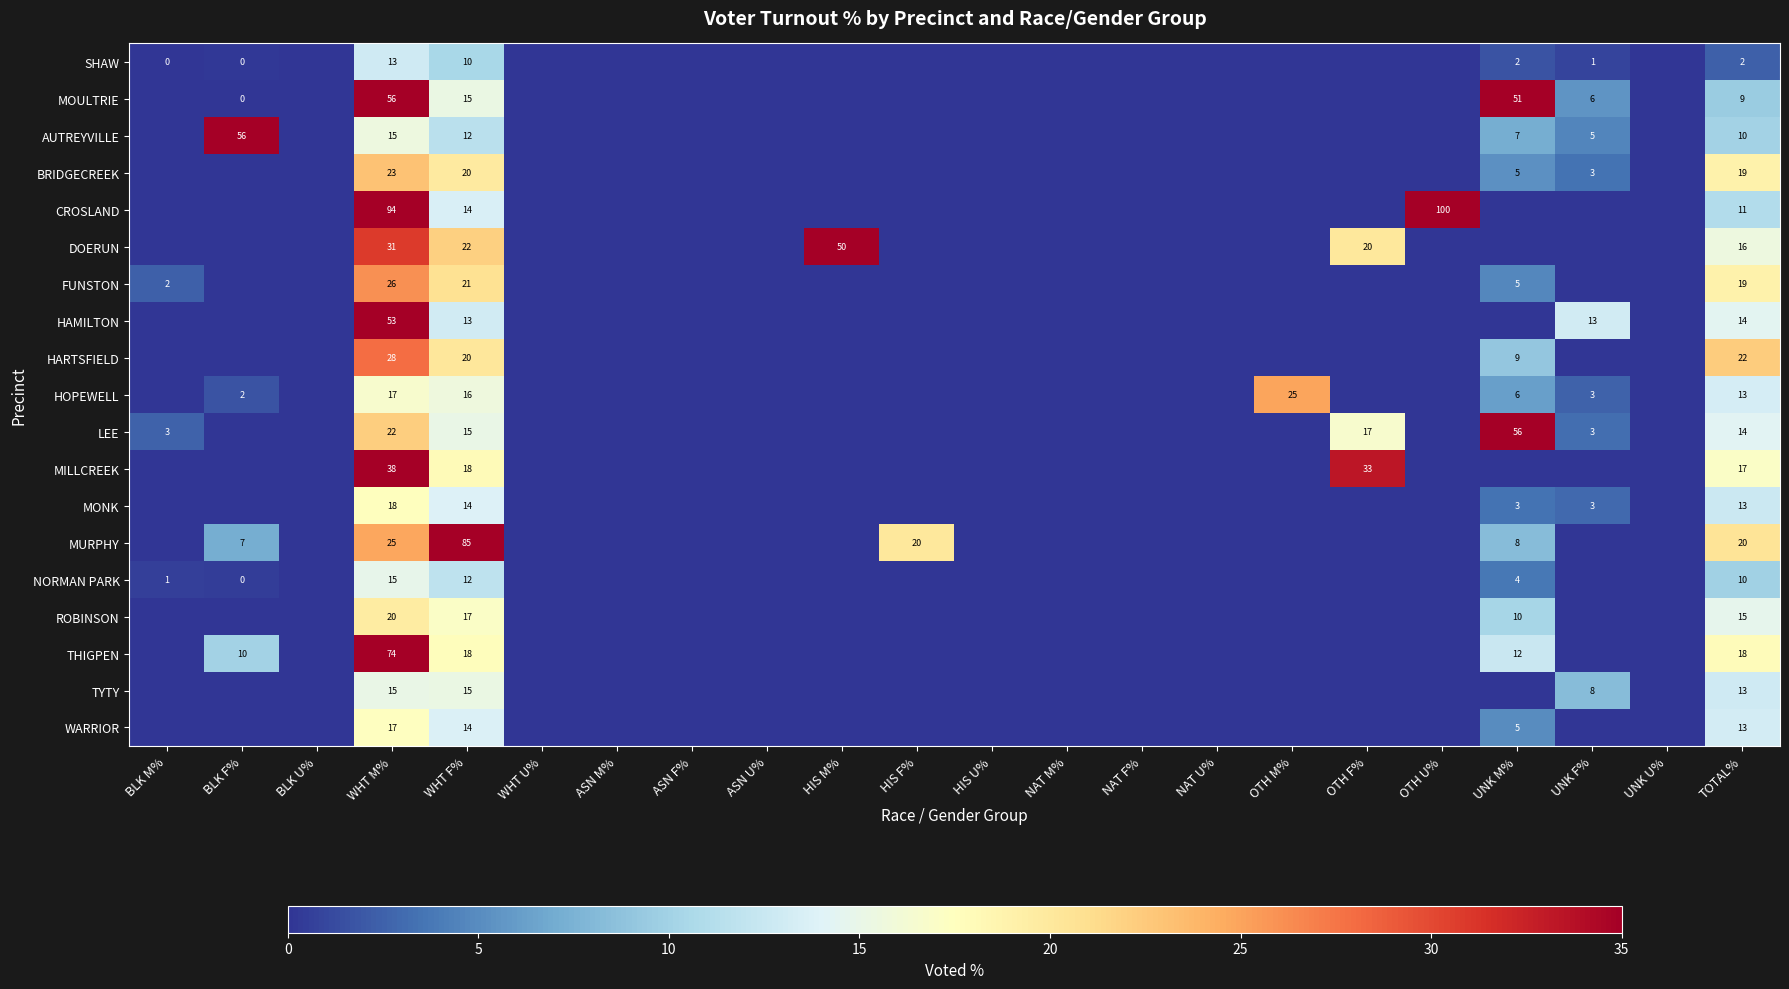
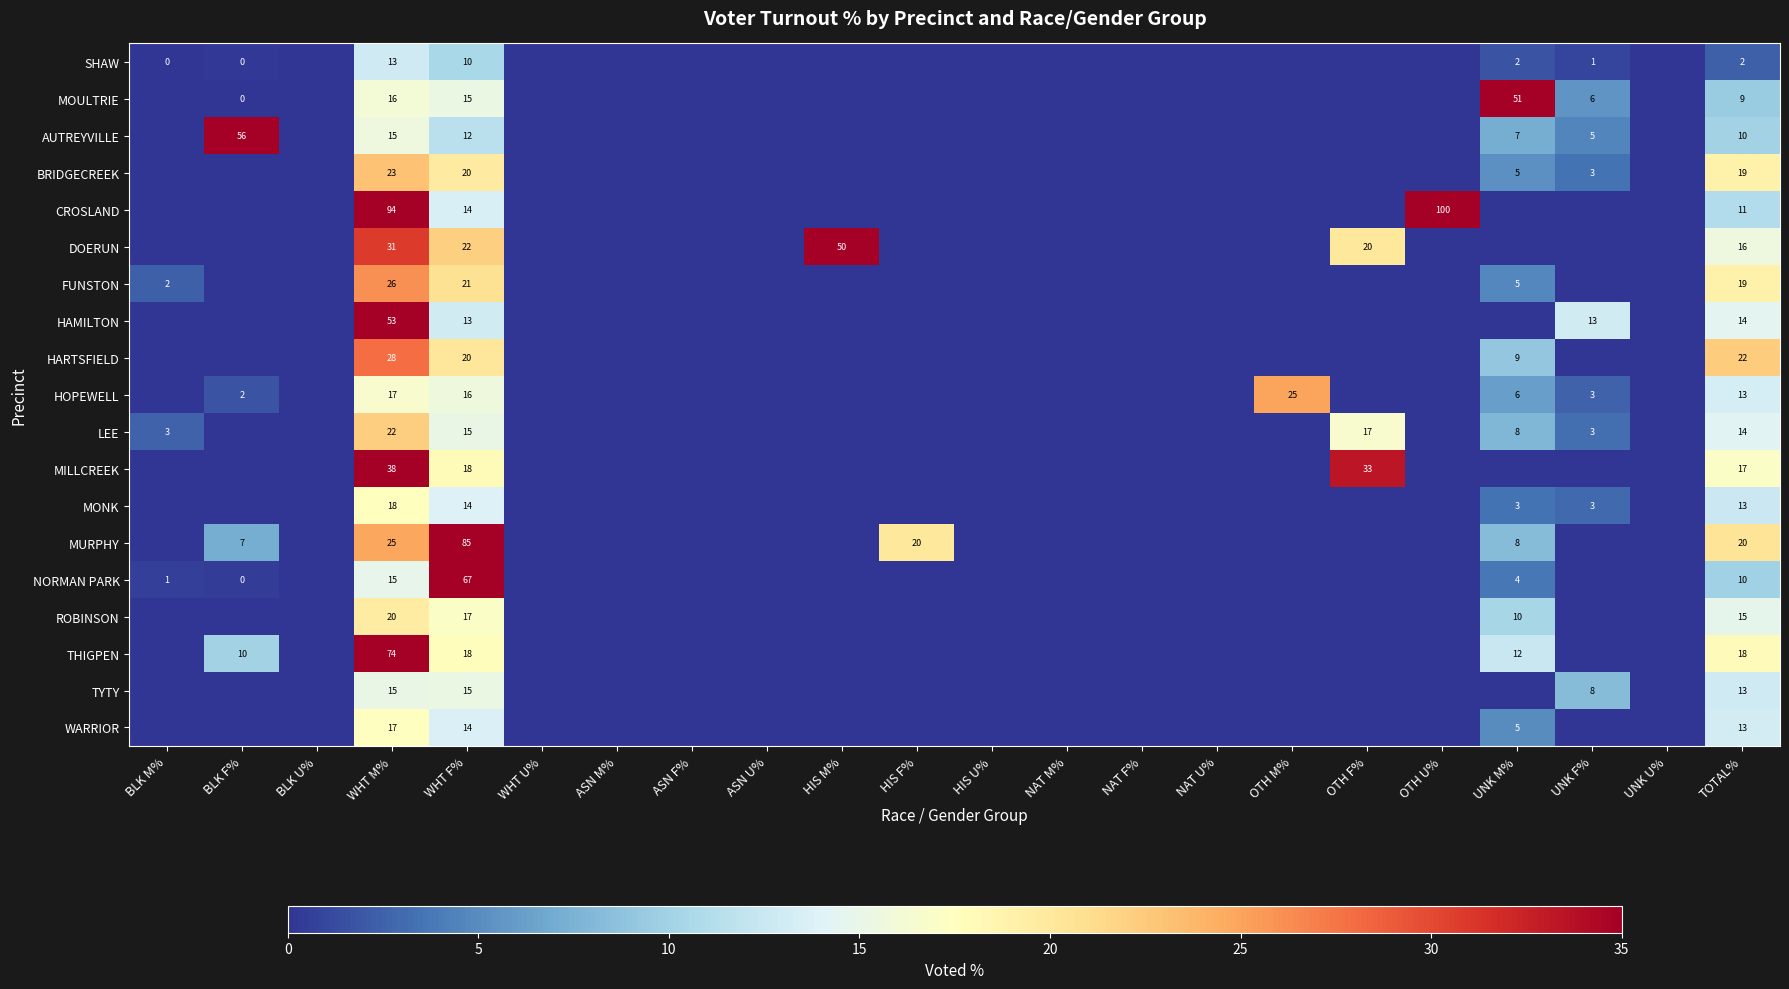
MOULTRIE, WHT M%: 56 -> 16
LEE, UNK M%: 56 -> 8
NORMAN PARK, WHT F%: 12 -> 67
